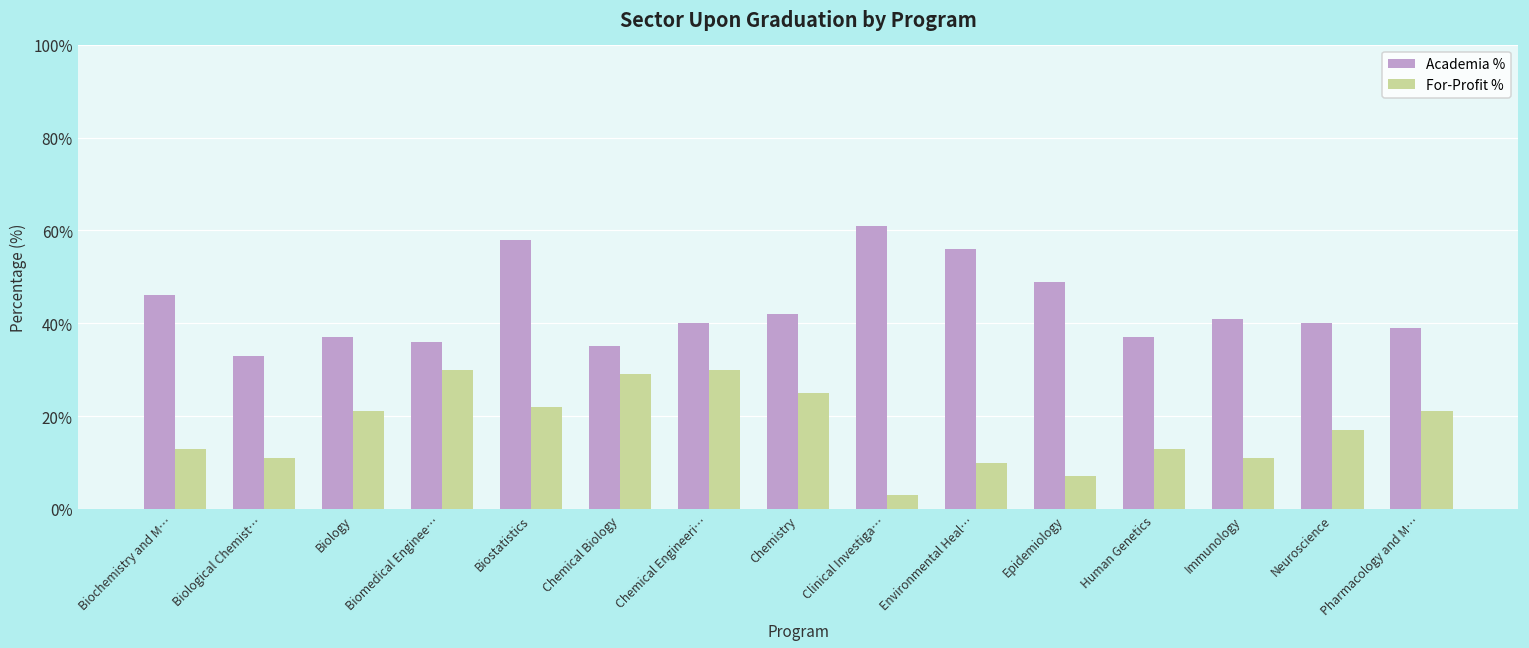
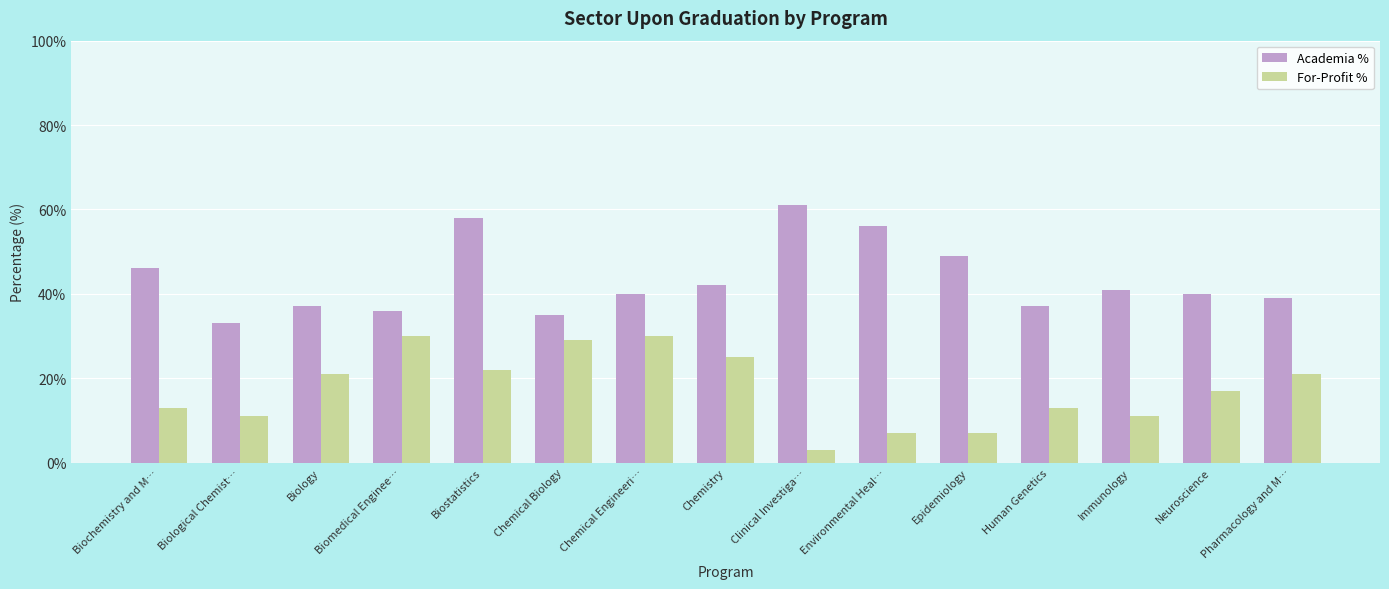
For-Profit %, Environmental Heal…: 10% -> 7%
